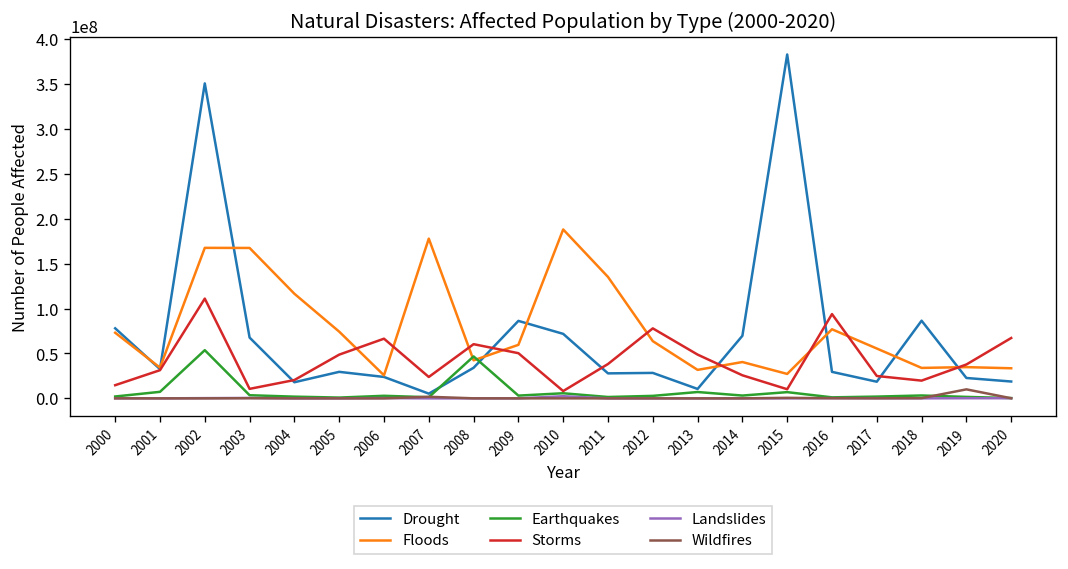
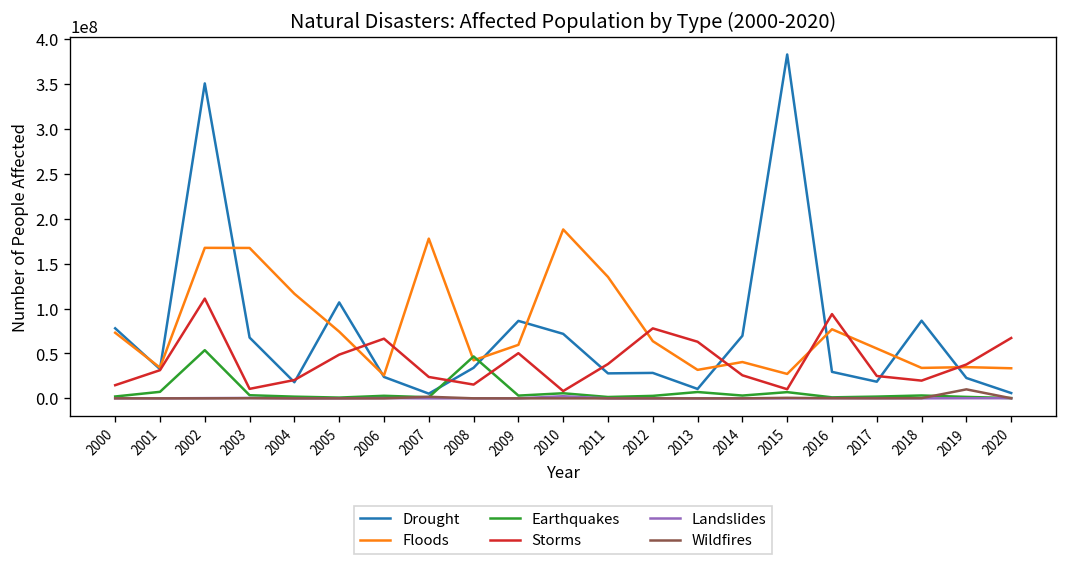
Drought, 2005: 30000000 -> 110000000
Storms, 2008: 60000000 -> 20000000
Storms, 2013: 50000000 -> 60000000
Drought, 2020: 20000000 -> 10000000
